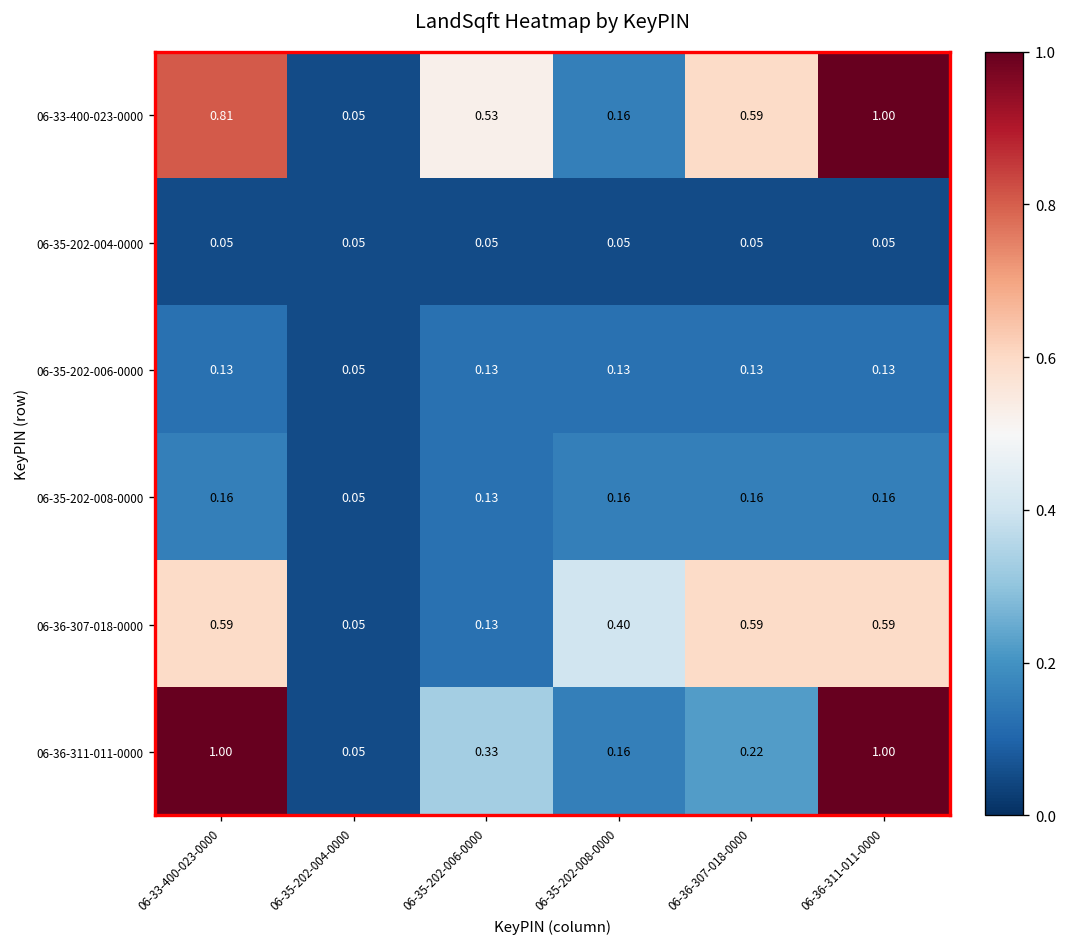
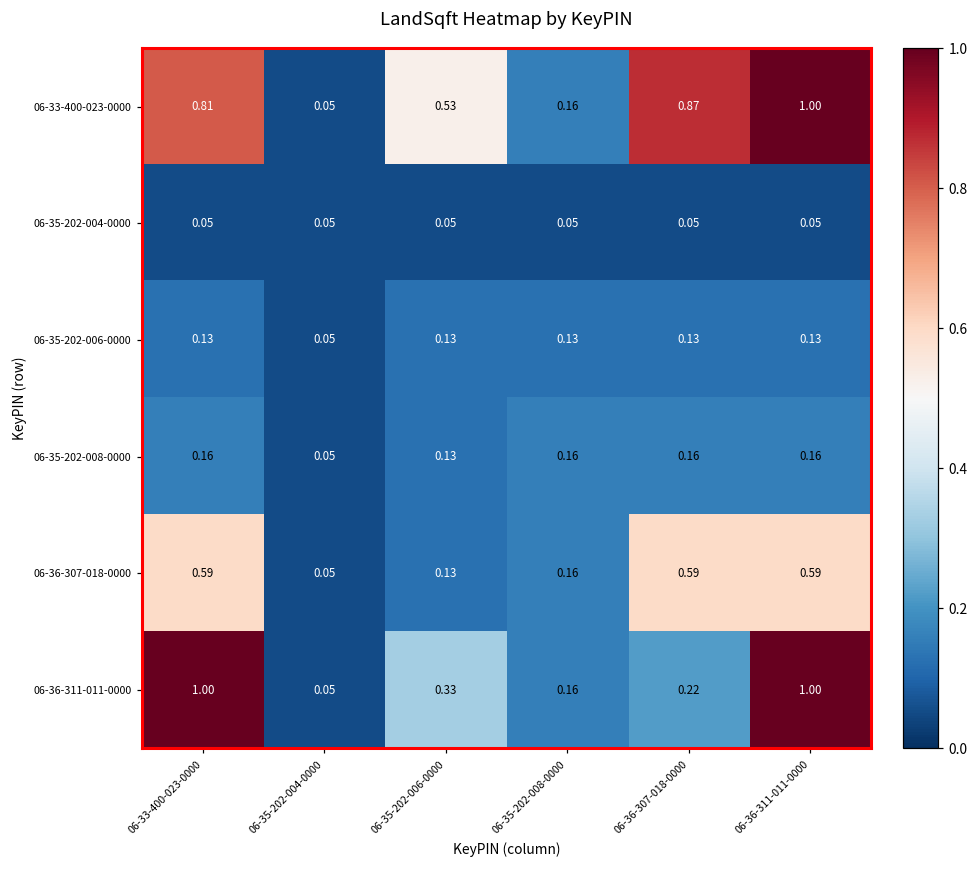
06-33-400-023-0000, 06-36-307-018-0000: 0.59 -> 0.87
06-36-307-018-0000, 06-35-202-008-0000: 0.40 -> 0.16
